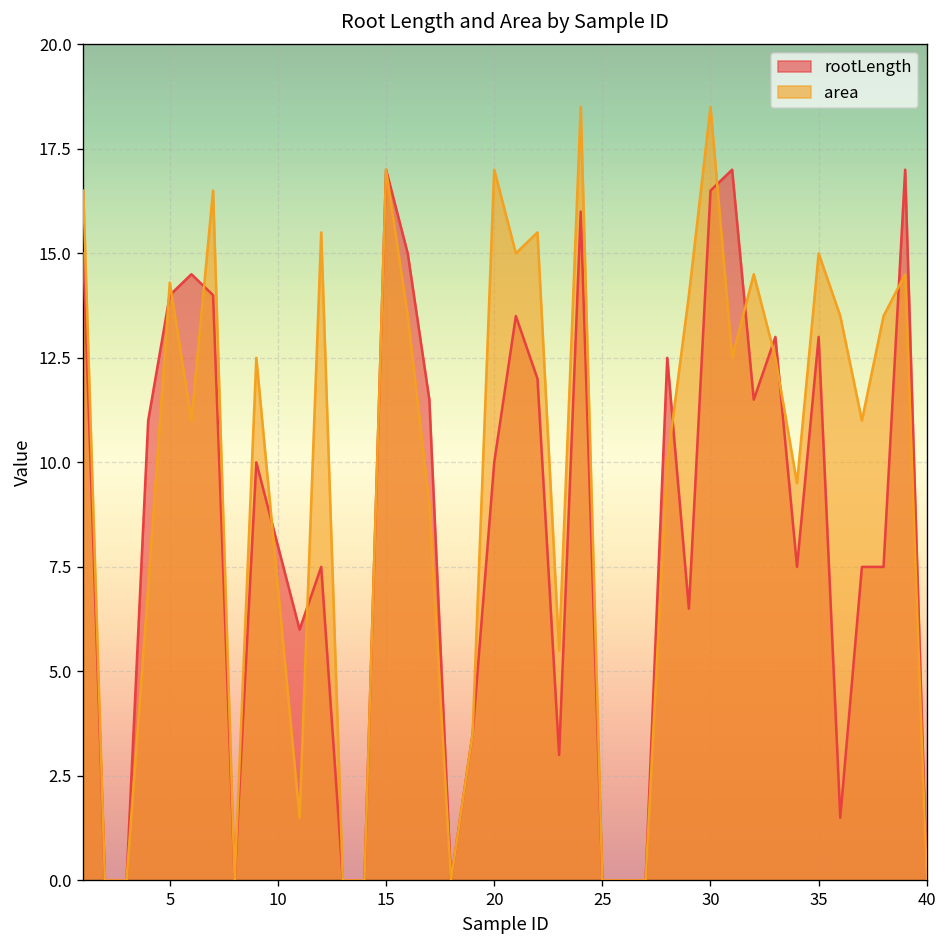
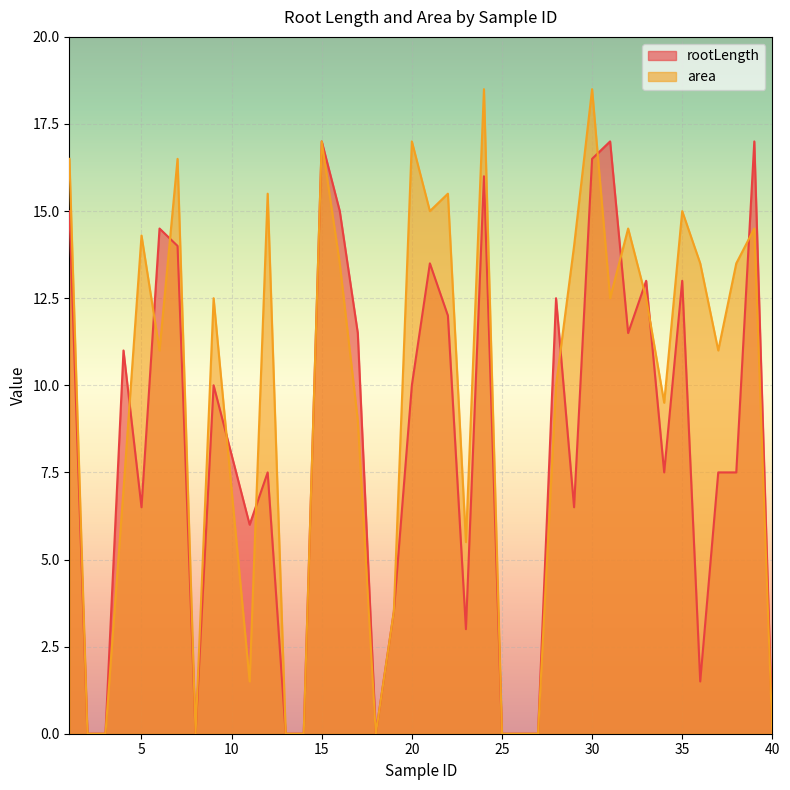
rootLength, 5: 14.0 -> 6.5
